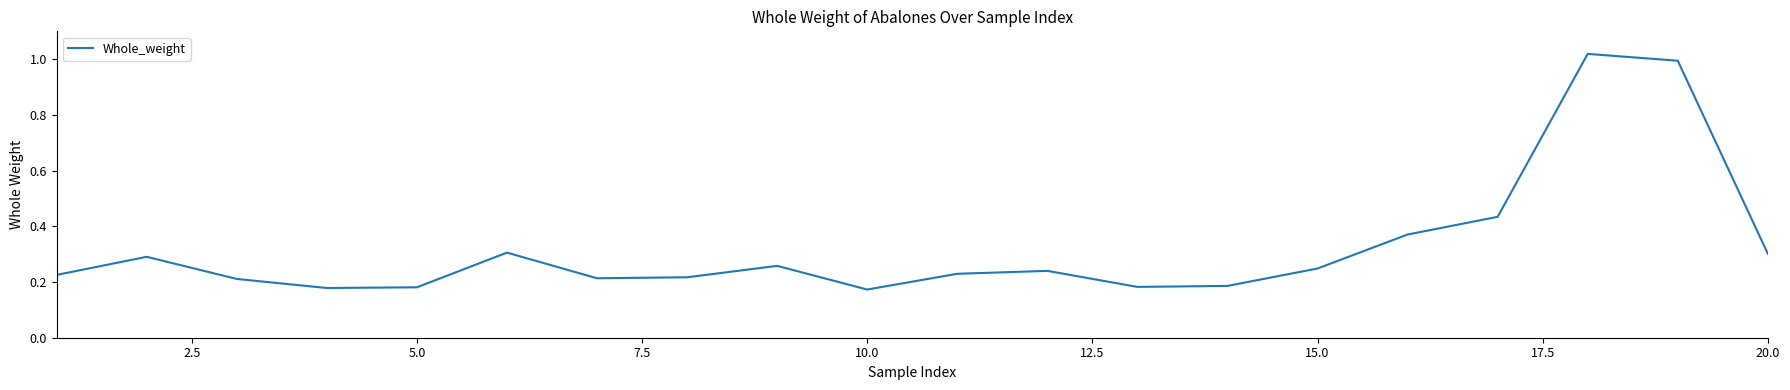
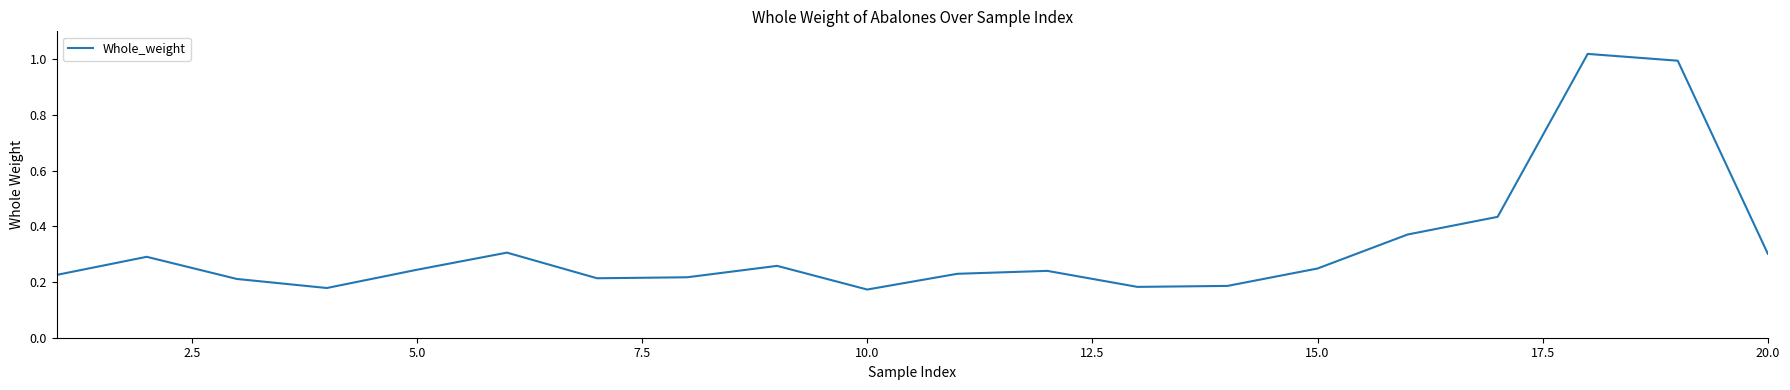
5.0: 0.18 -> 0.24
